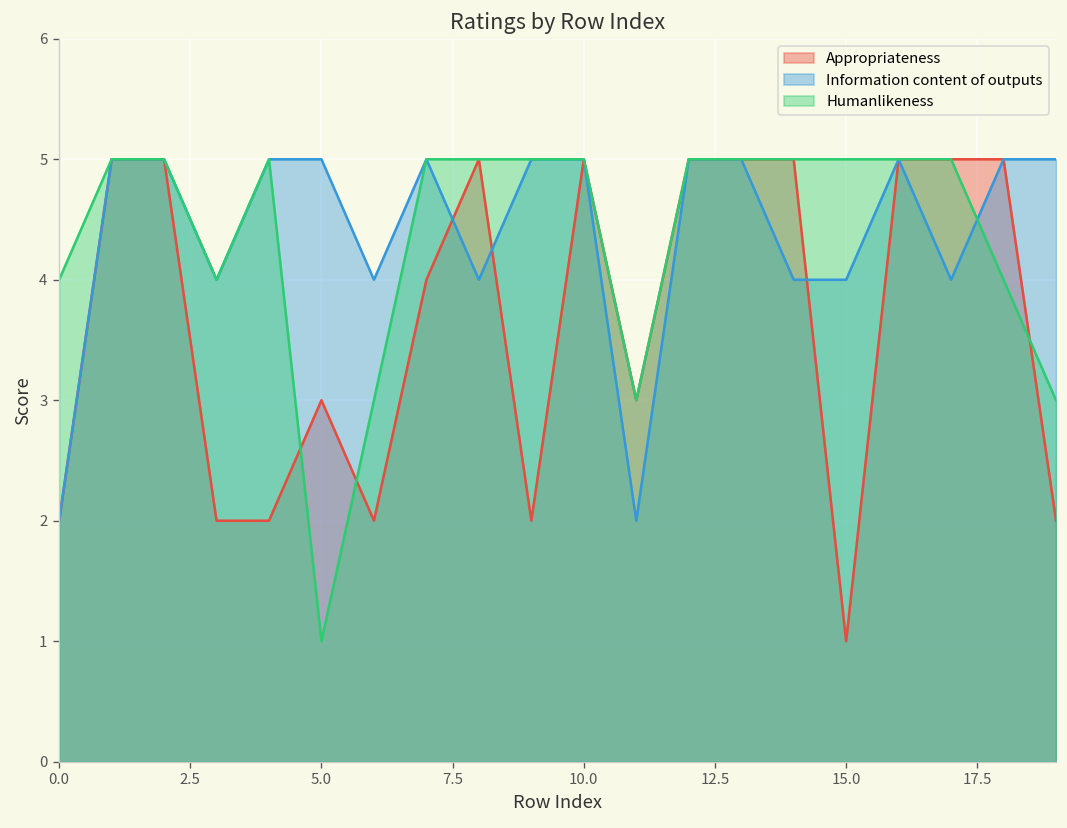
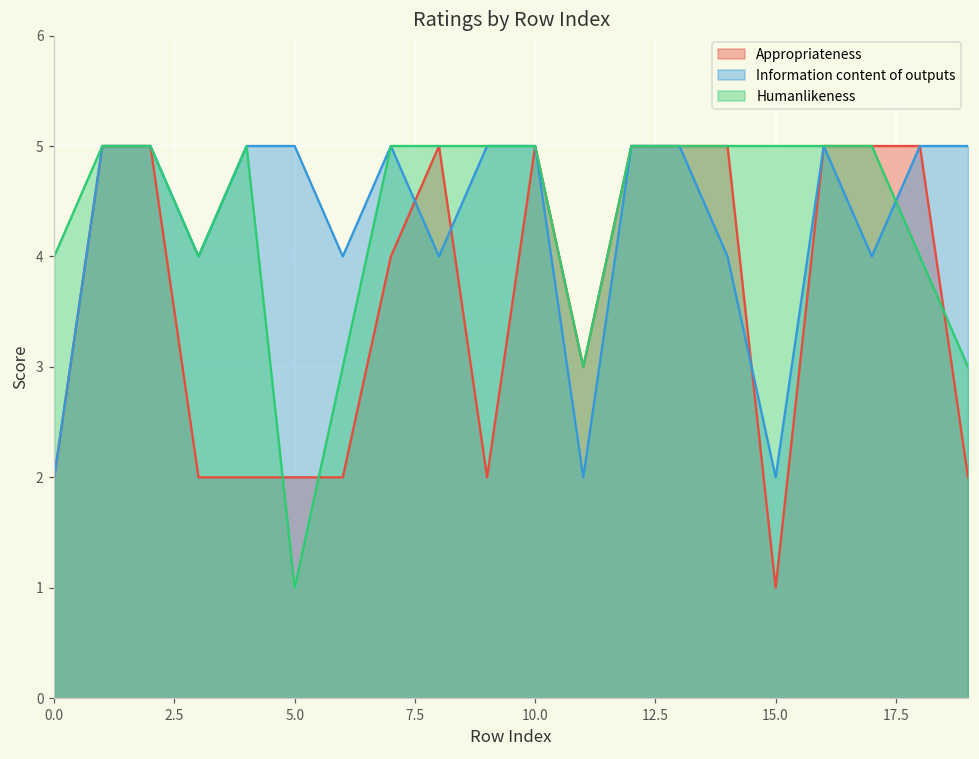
Appropriateness, 5.0: 3 -> 2
Information content of outputs, 15.0: 4 -> 2
